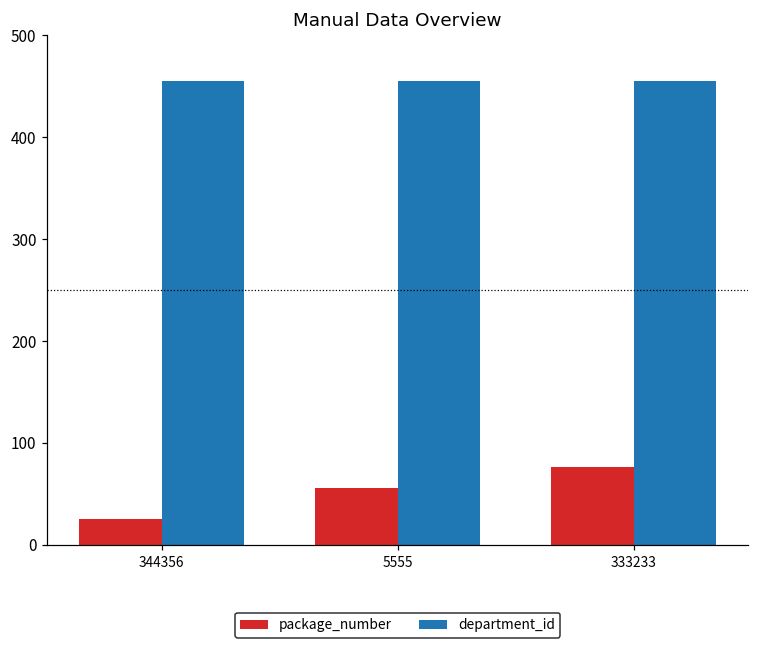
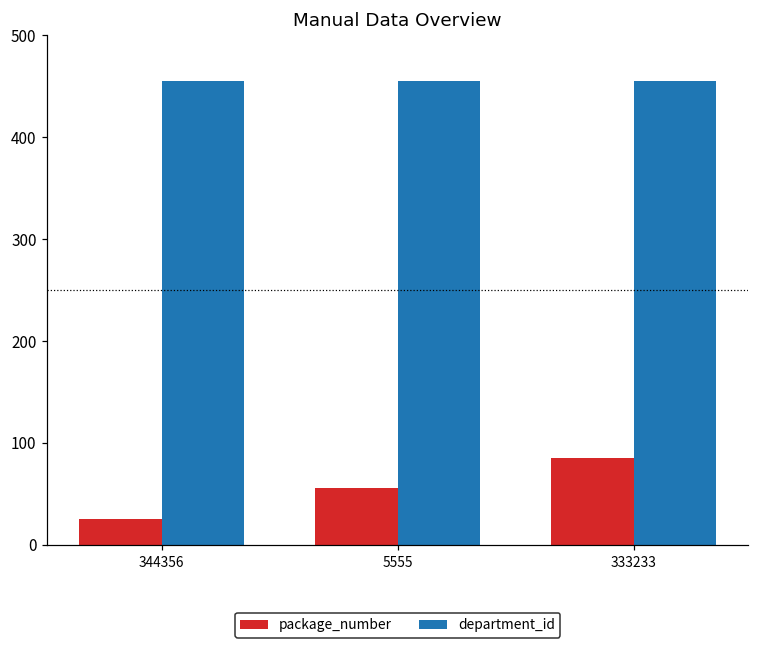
package_number, 333233: 80 -> 90
